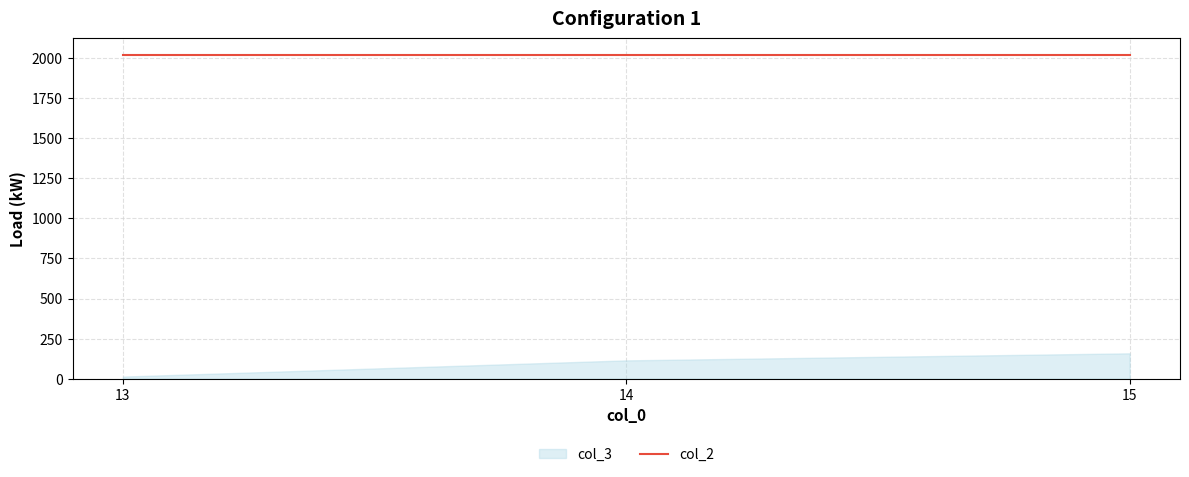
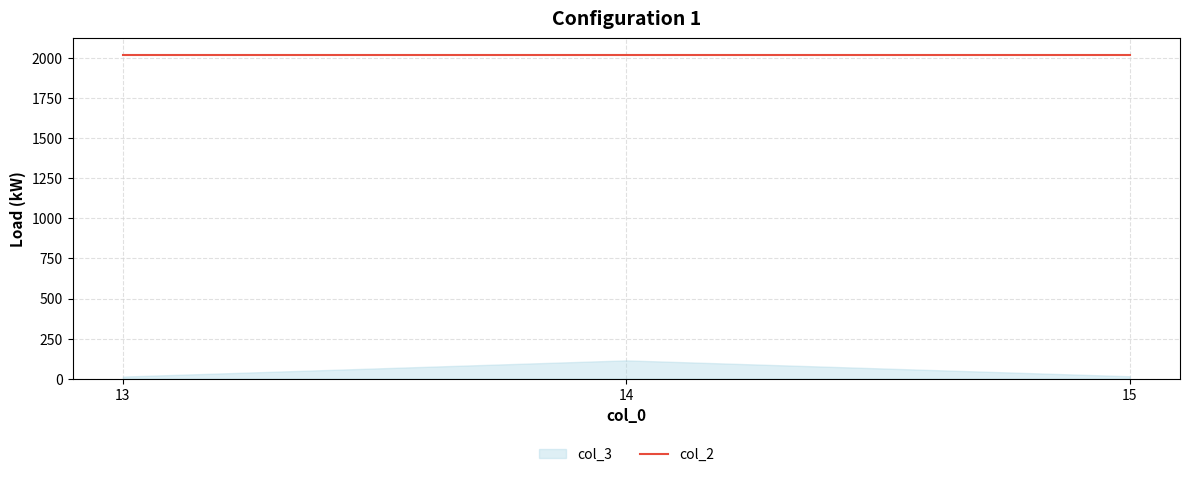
col_3, 15: 160 -> 20
